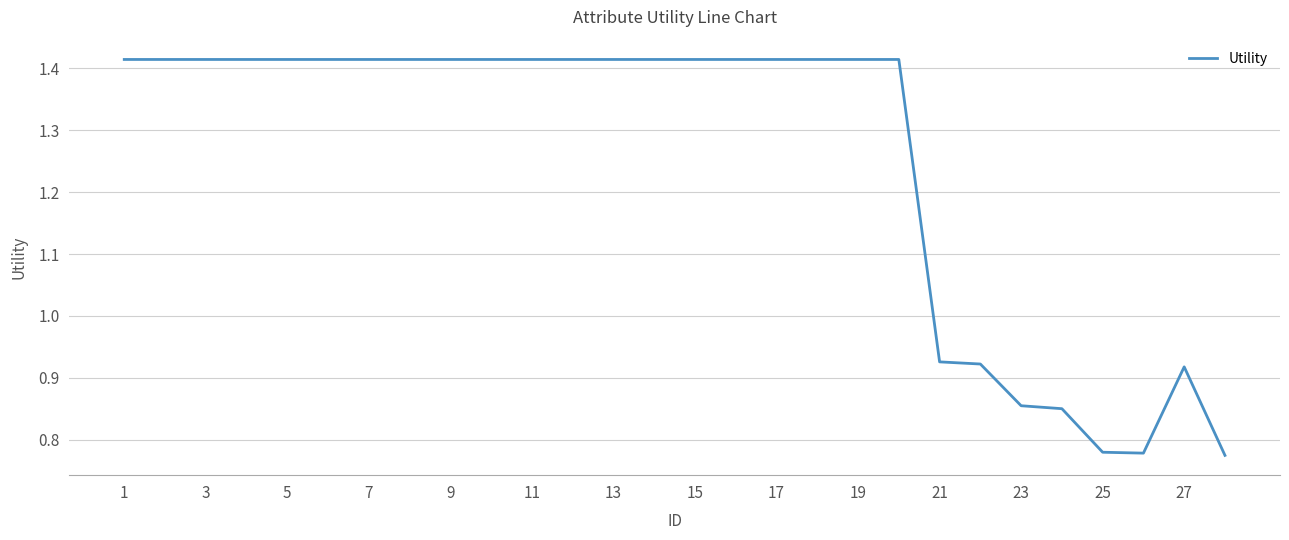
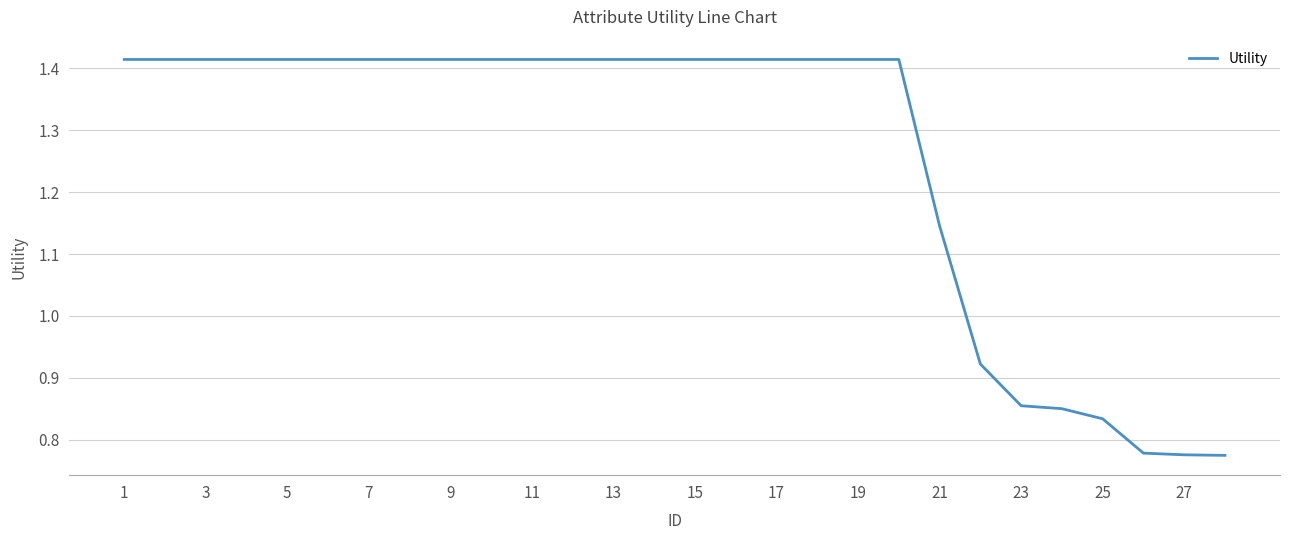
21: 0.93 -> 1.15
25: 0.78 -> 0.83
27: 0.92 -> 0.78
